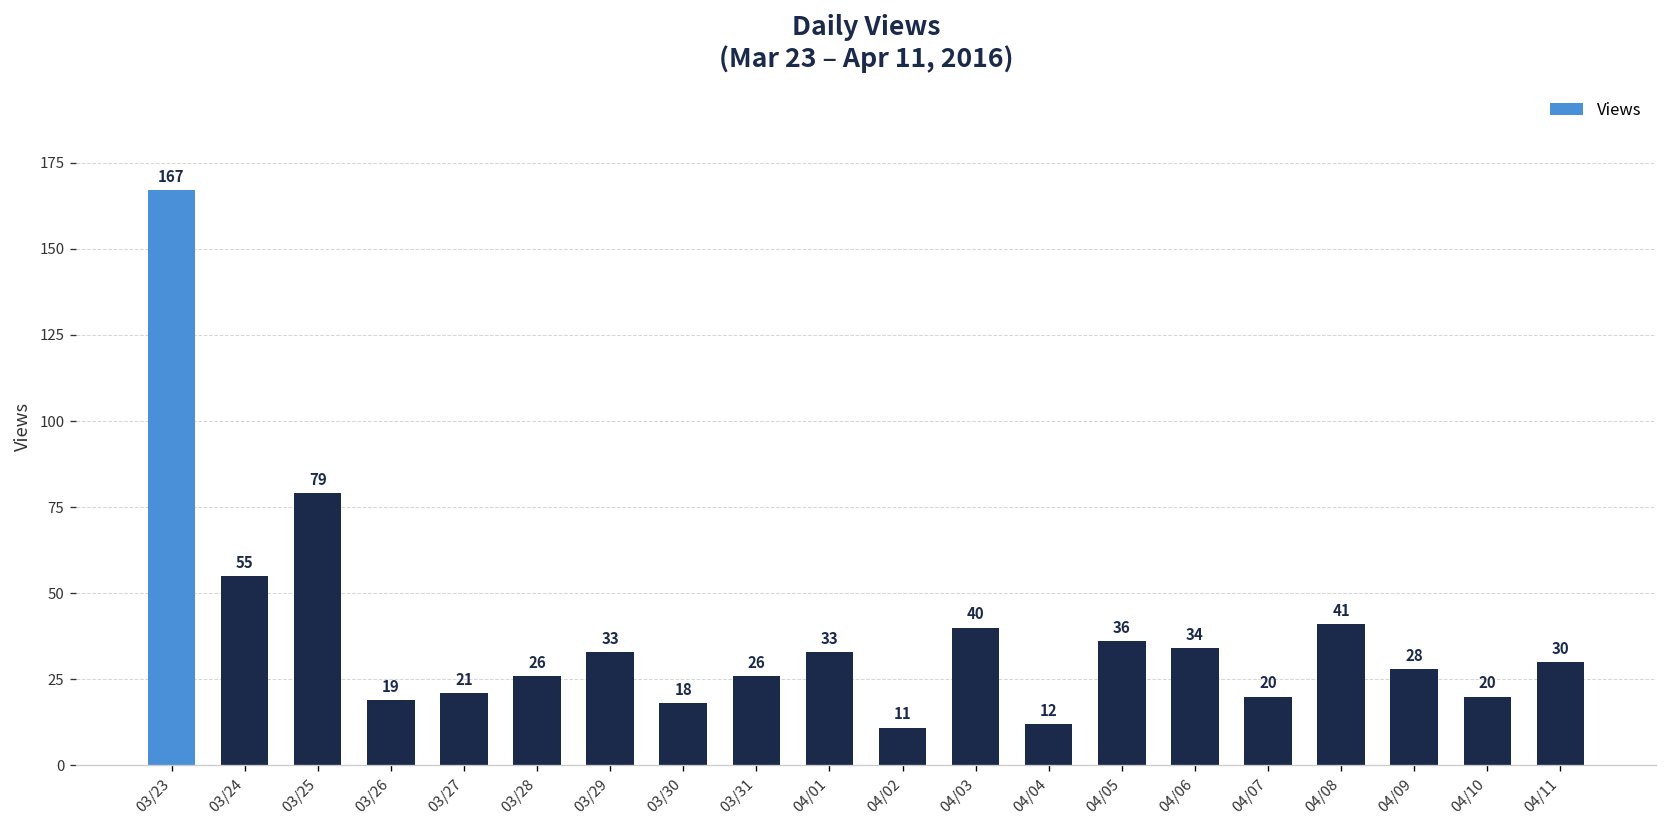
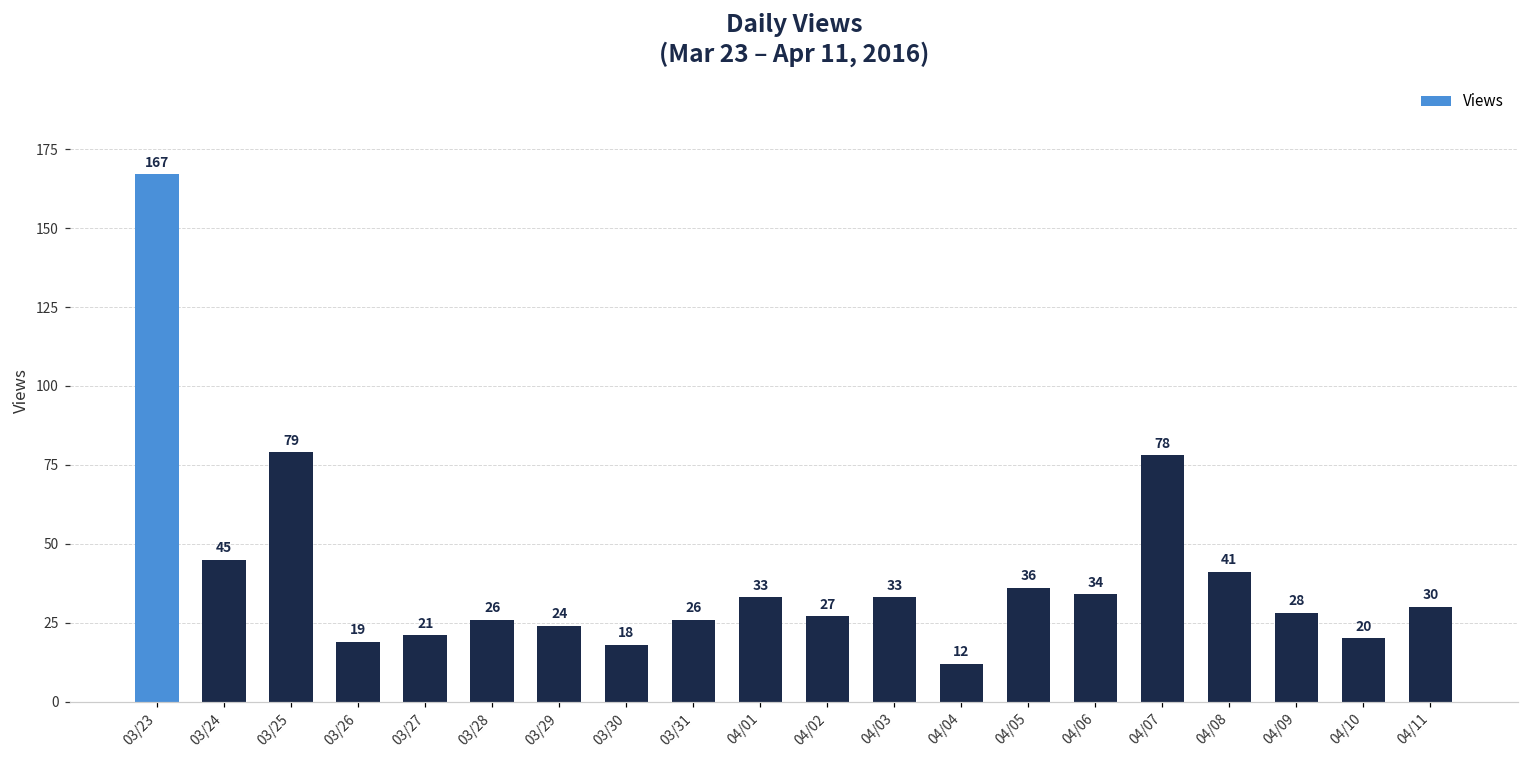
03/24: 55 -> 45
03/29: 33 -> 24
04/02: 11 -> 27
04/03: 40 -> 33
04/07: 20 -> 78
